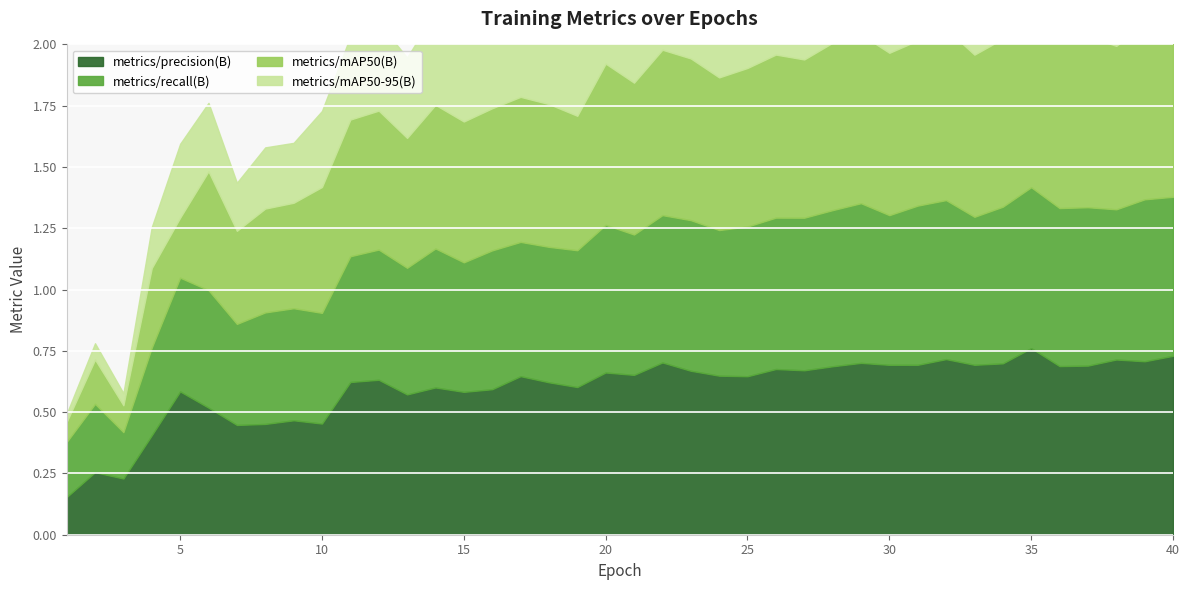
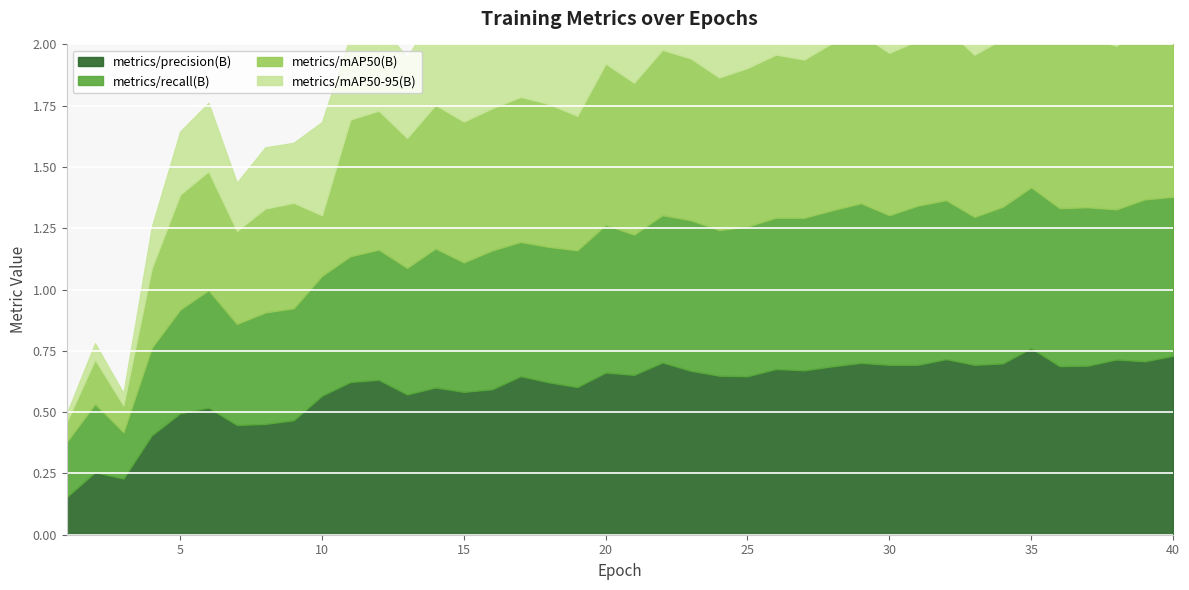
metrics/precision(B), 5: 0.58 -> 0.50
metrics/recall(B), 5: 0.46 -> 0.42
metrics/mAP50(B), 5: 0.24 -> 0.47
metrics/mAP50-95(B), 5: 0.30 -> 0.26
metrics/precision(B), 10: 0.45 -> 0.57
metrics/recall(B), 10: 0.45 -> 0.49
metrics/mAP50(B), 10: 0.51 -> 0.25
metrics/mAP50-95(B), 10: 0.31 -> 0.38
